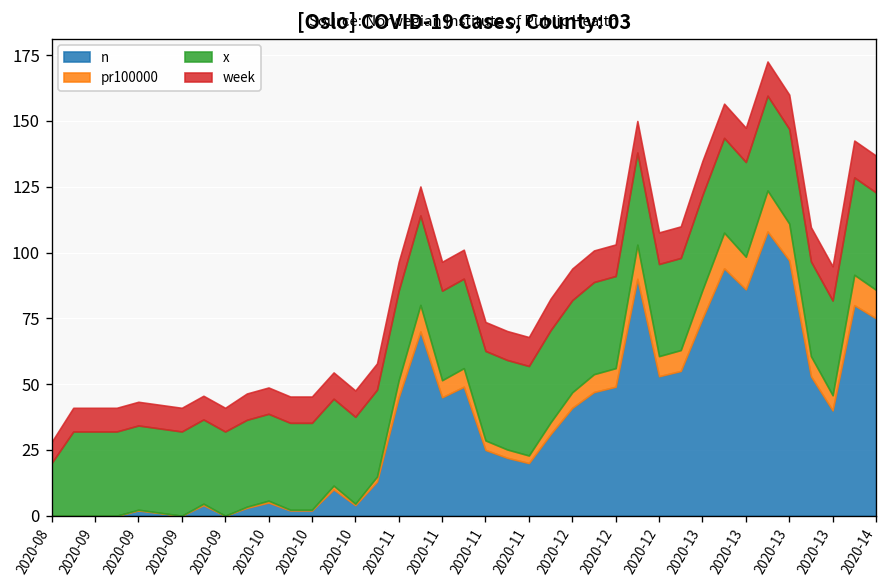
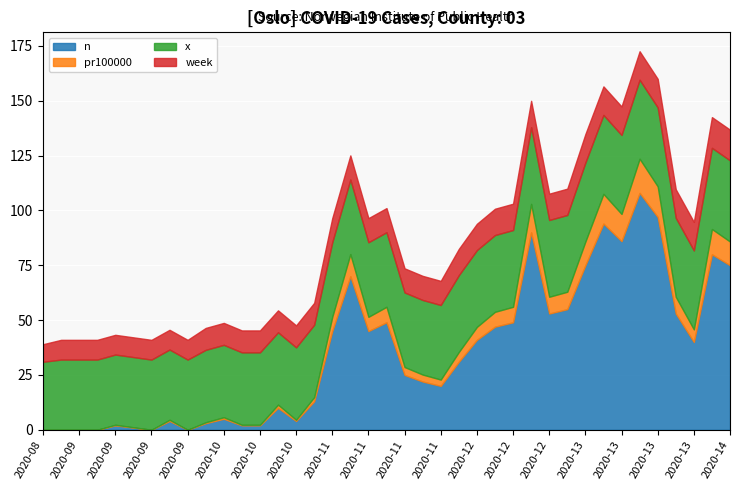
x, 2020-08: 20 -> 31
